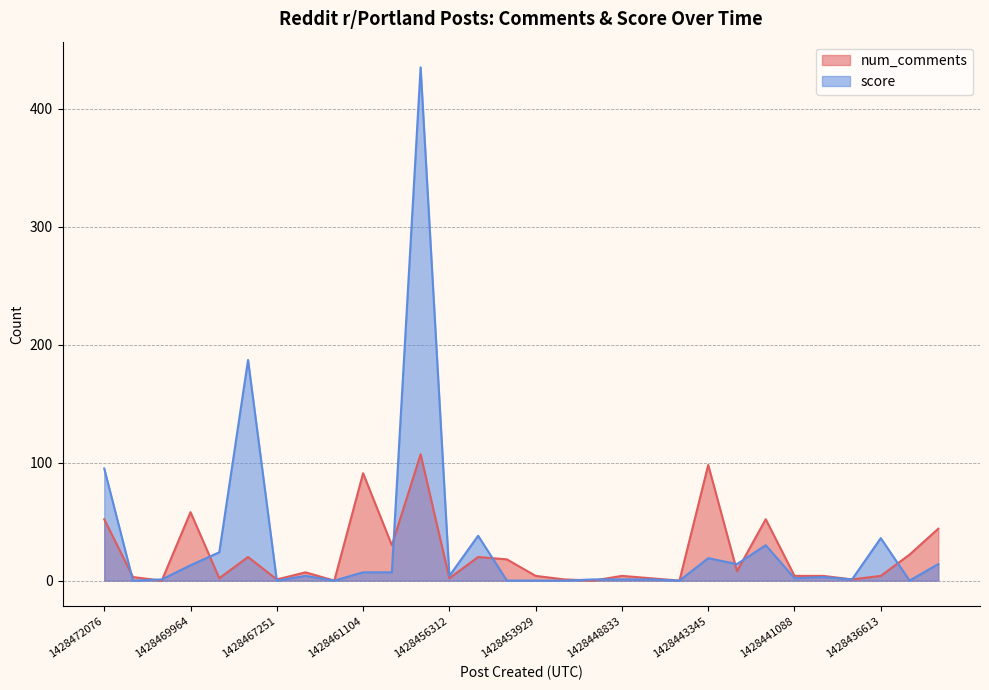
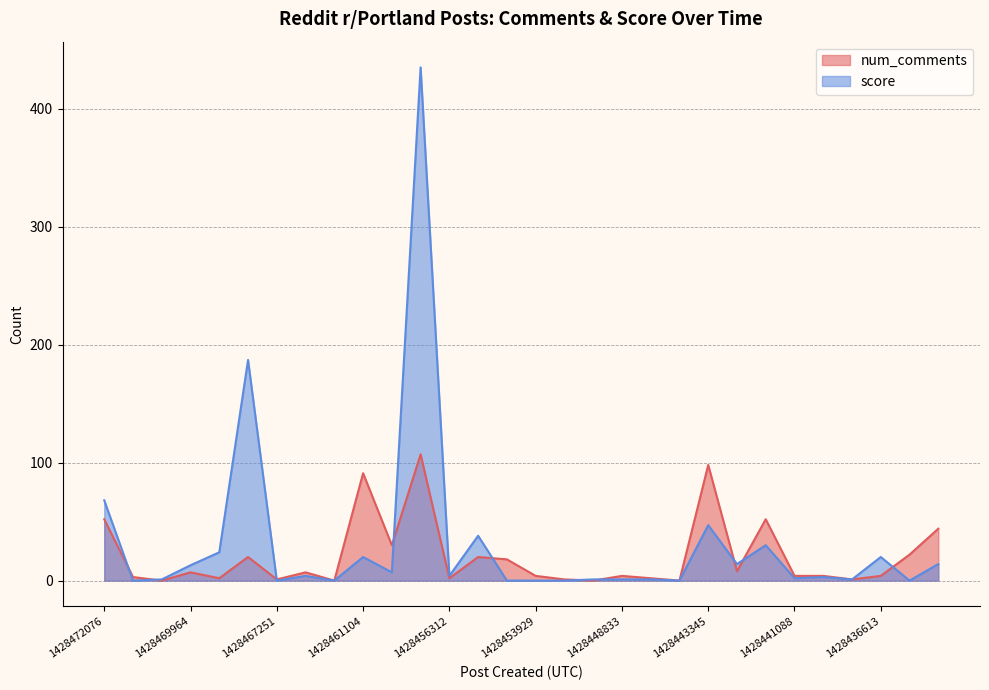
score, 1428472076: 95 -> 68
num_comments, 1428469964: 58 -> 7
score, 1428461104: 7 -> 20
score, 1428443345: 19 -> 47
score, 1428436613: 36 -> 20
